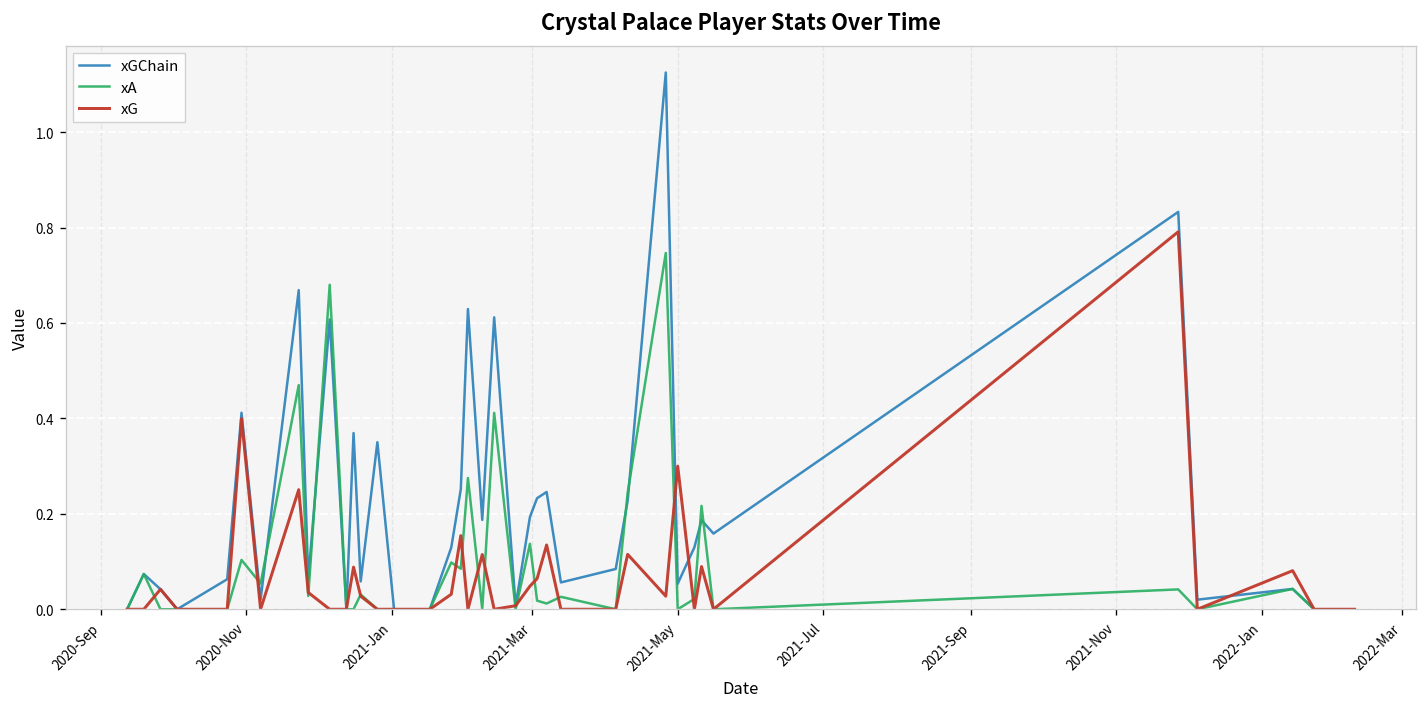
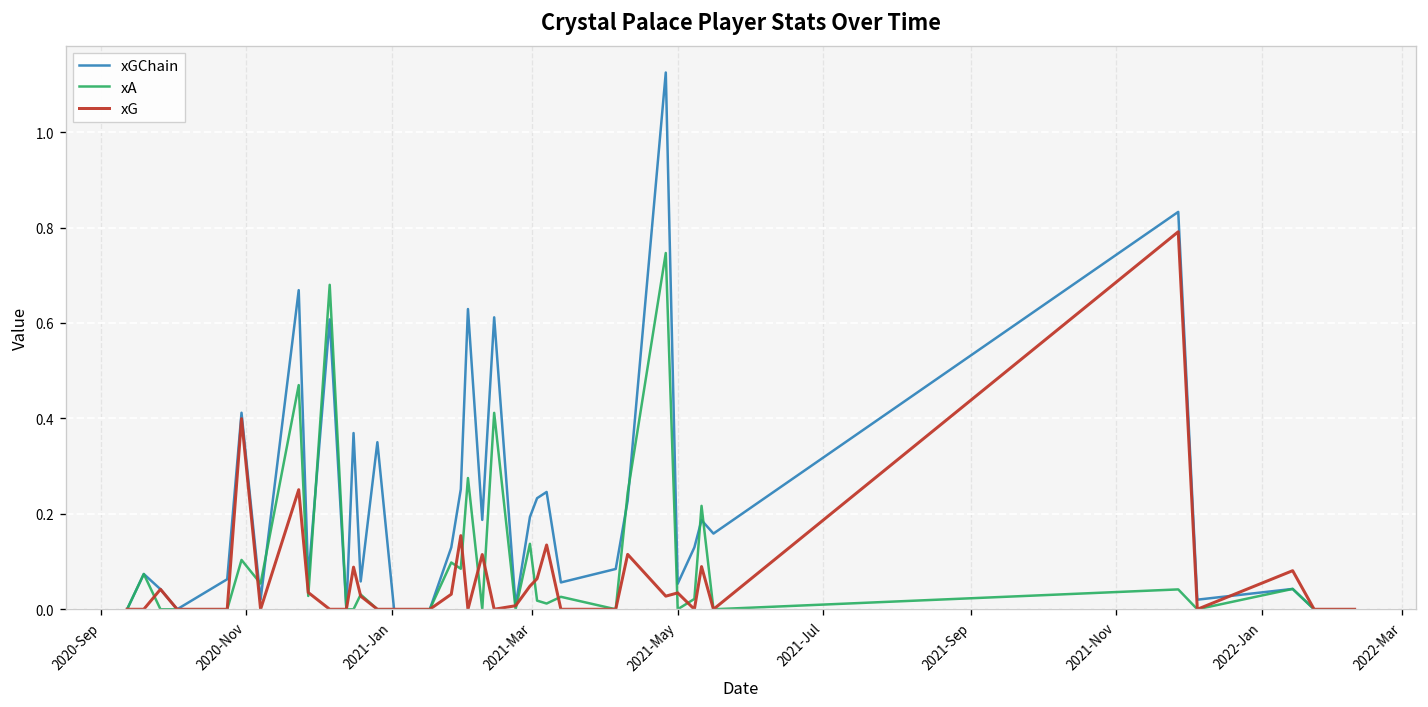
xG, 2021-May: 0.30 -> 0.03
